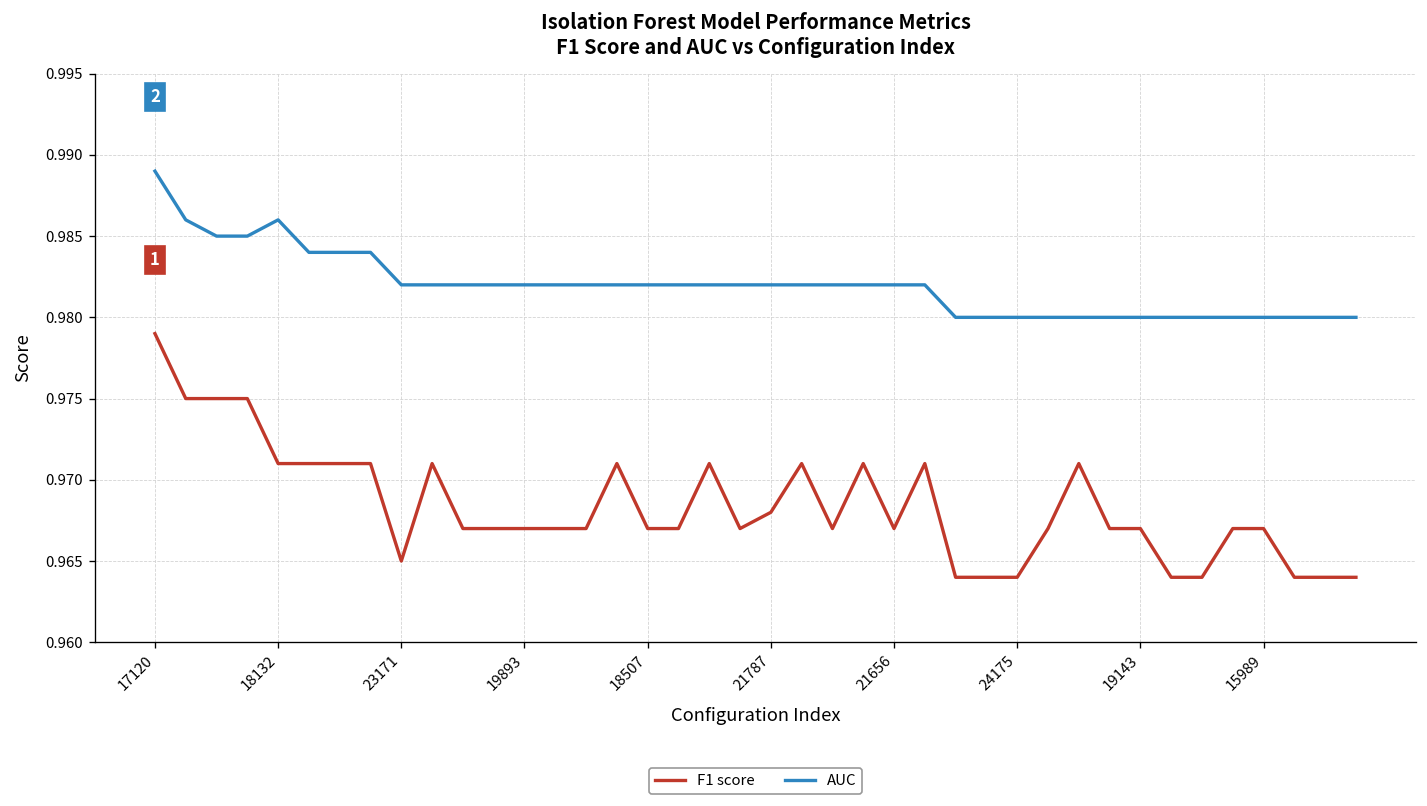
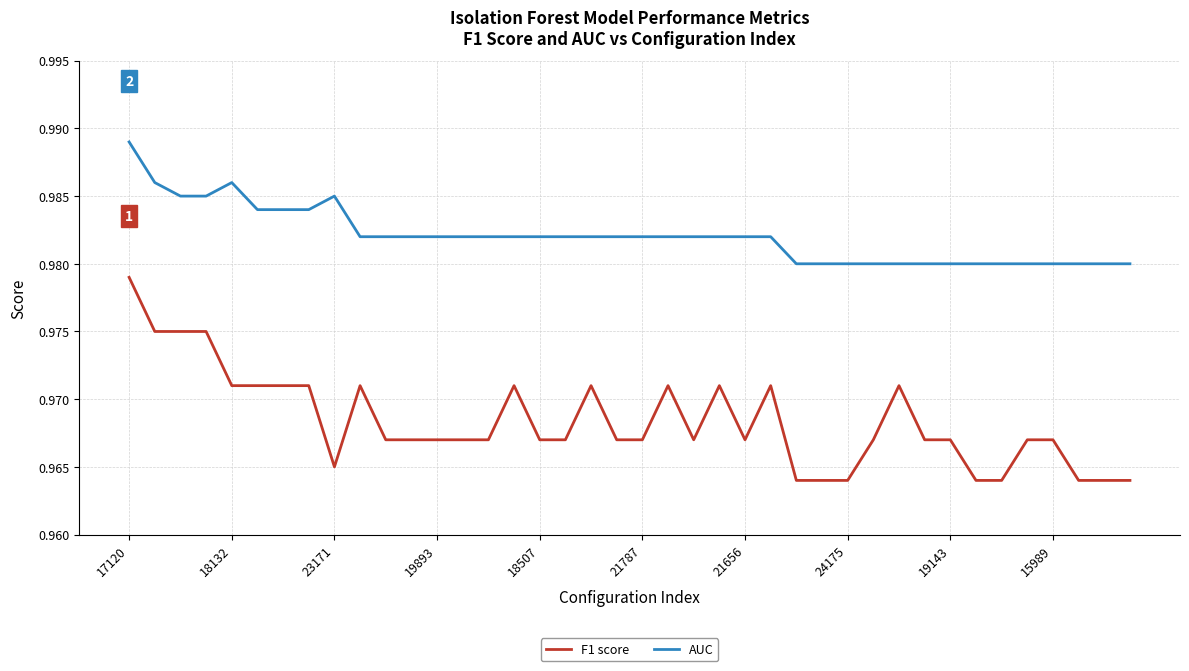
AUC, 23171: 0.982 -> 0.985
F1 score, 21787: 0.968 -> 0.967
